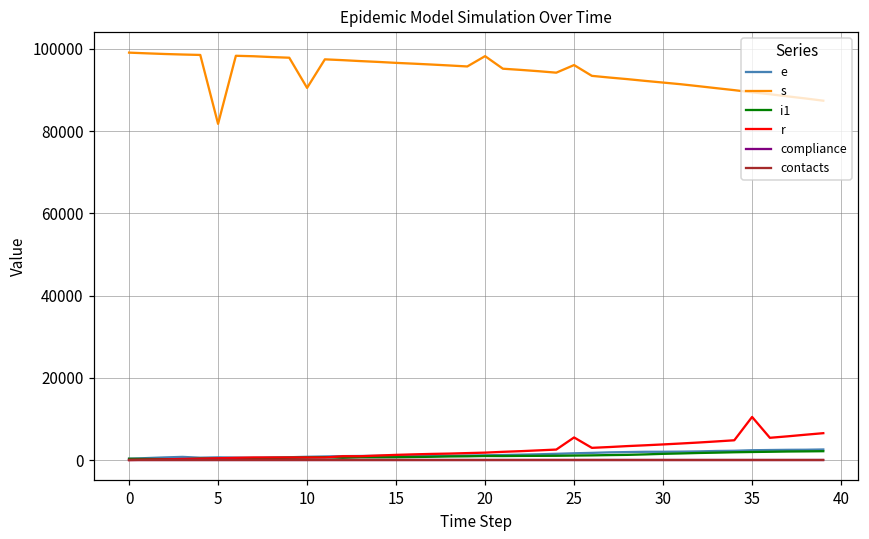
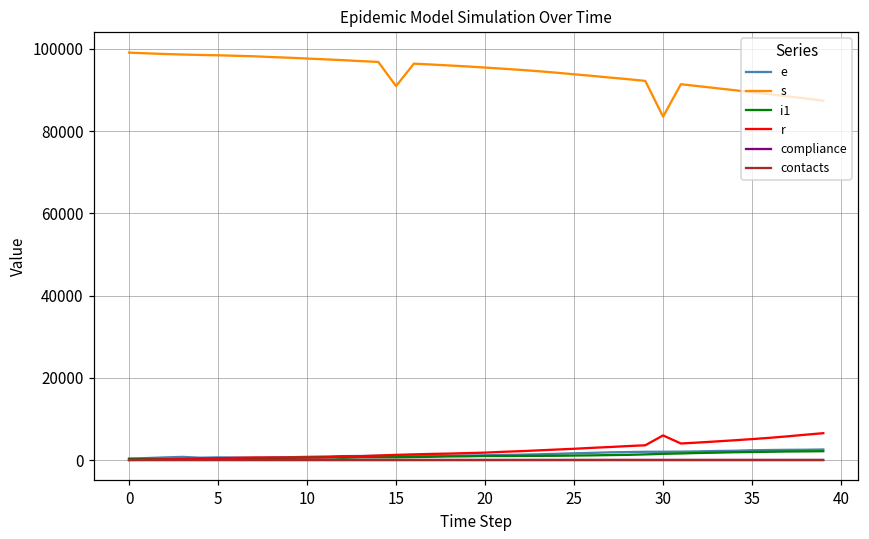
s, 5: 82000 -> 98000
s, 10: 91000 -> 98000
s, 15: 97000 -> 91000
s, 20: 98000 -> 95000
s, 25: 96000 -> 94000
r, 25: 5000 -> 3000
s, 30: 92000 -> 84000
r, 30: 4000 -> 6000
r, 35: 10000 -> 5000
